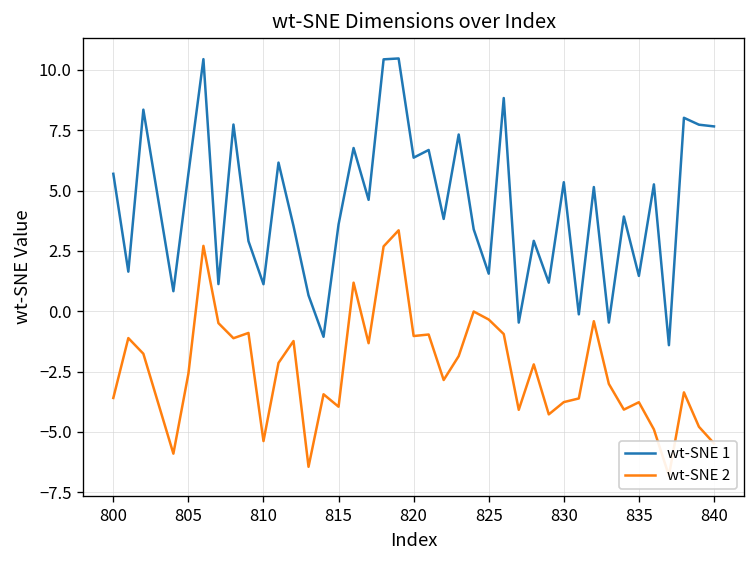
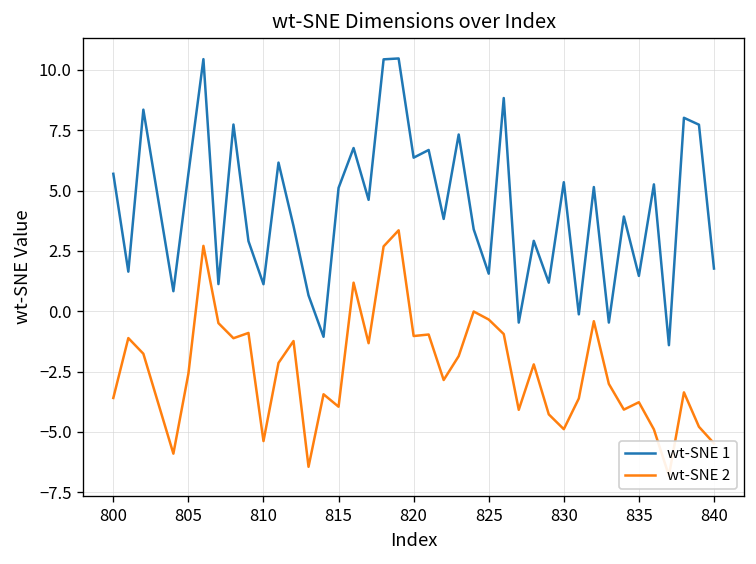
wt-SNE 1, 815: 3.6 -> 5.1
wt-SNE 2, 830: -3.8 -> -4.9
wt-SNE 1, 840: 7.7 -> 1.8
